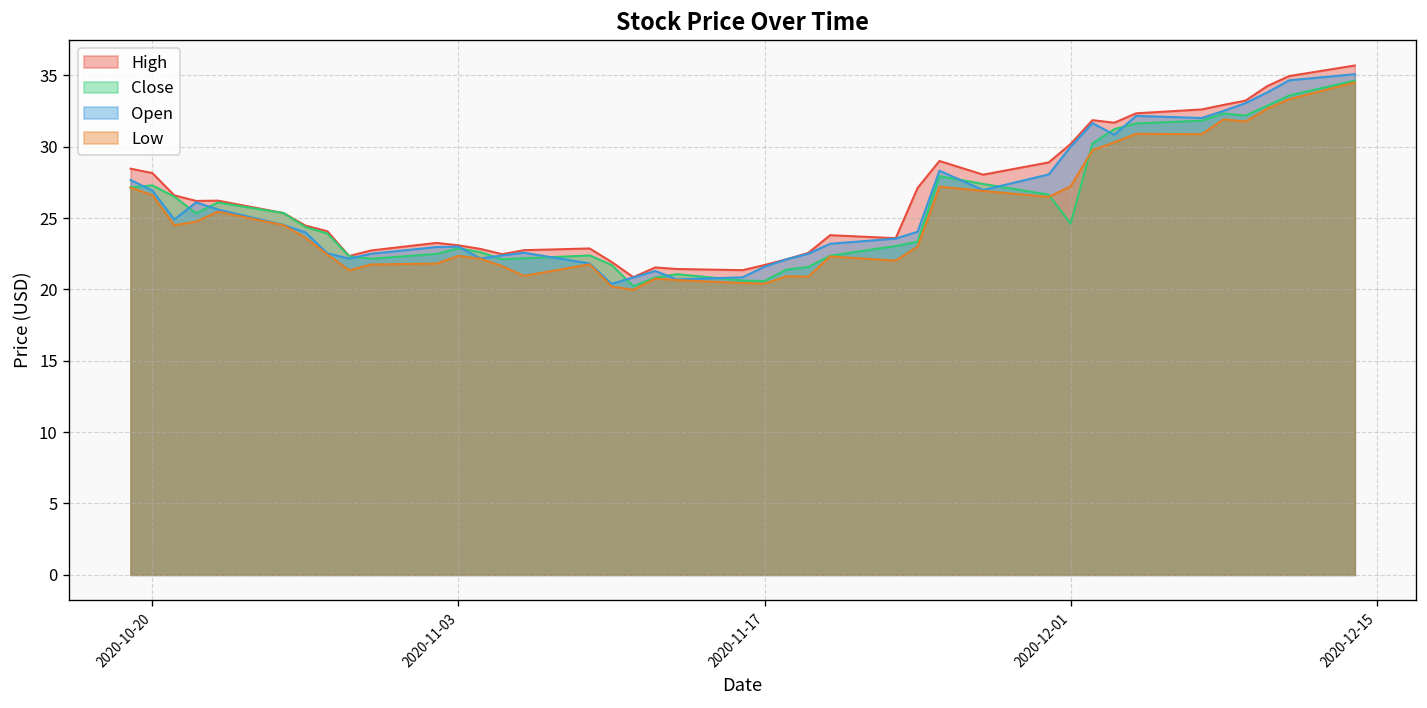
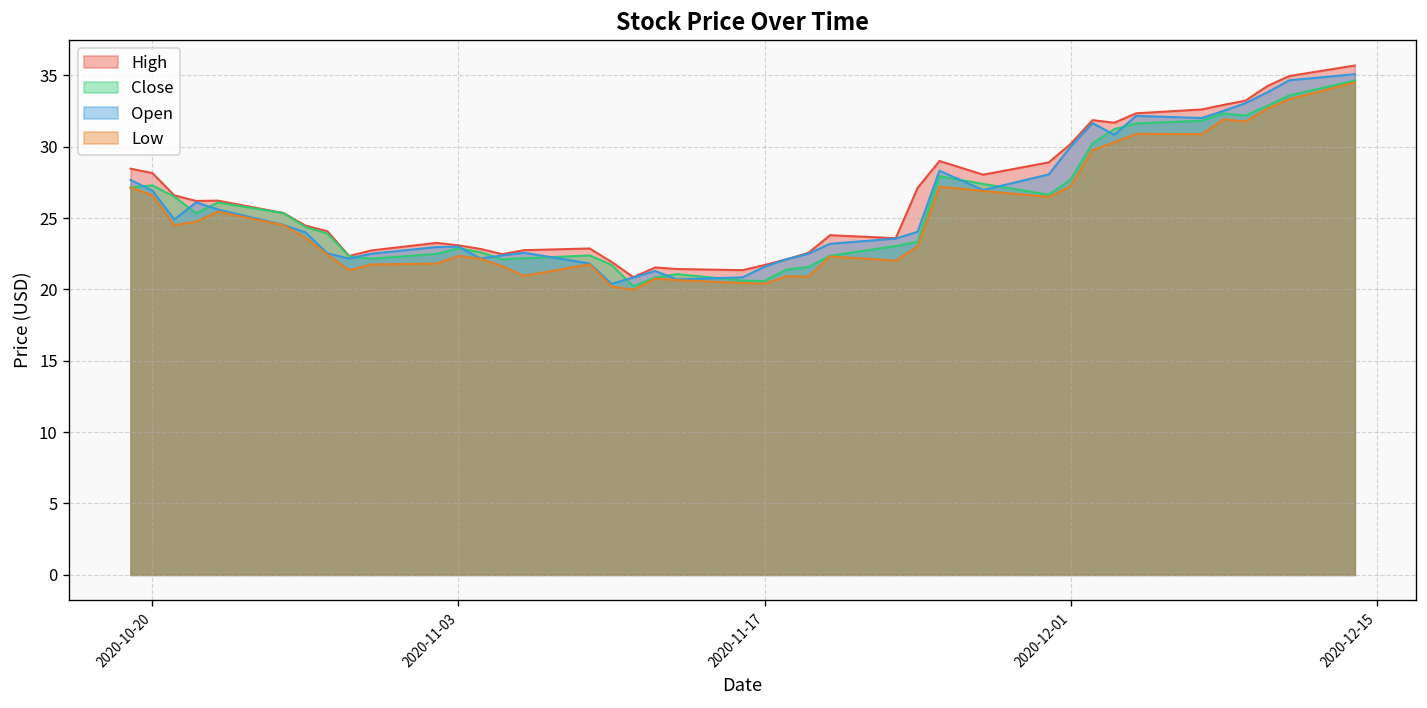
Close, 2020-12-01: 24.6 -> 27.7
